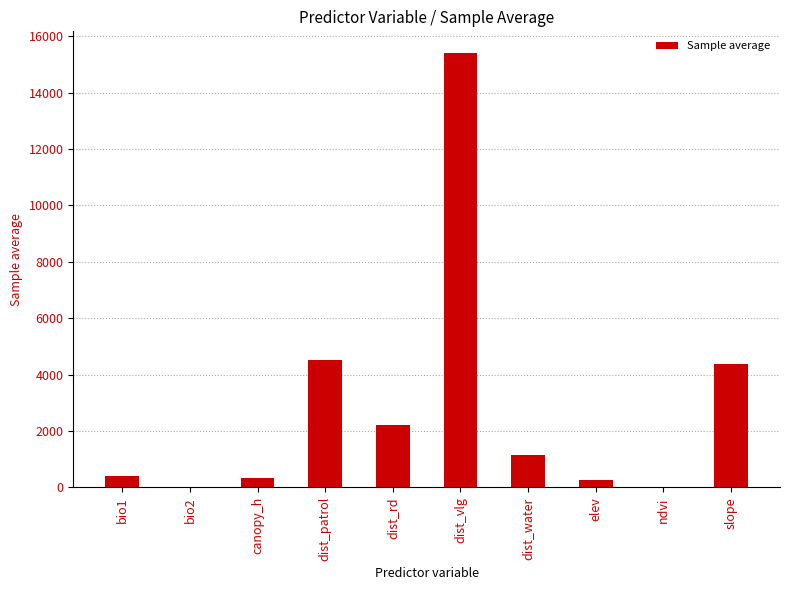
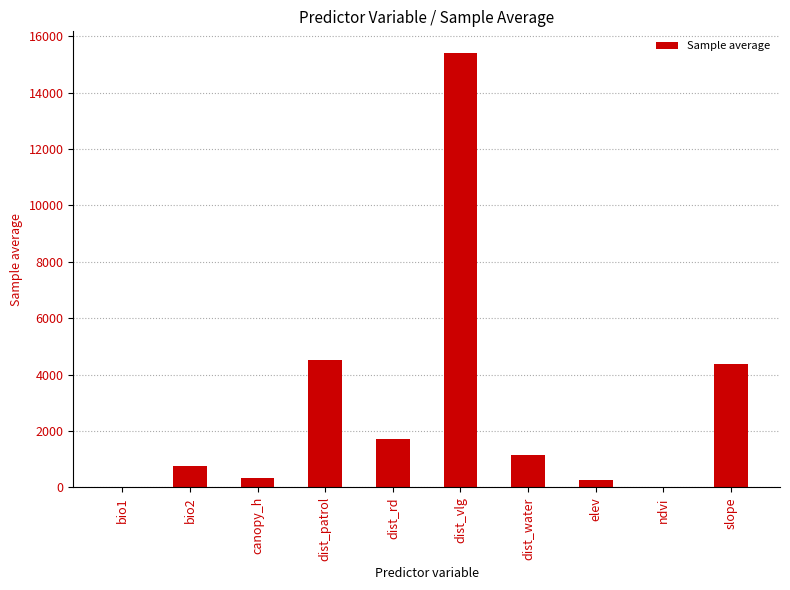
bio1: 400 -> 0
bio2: 0 -> 800
dist_rd: 2200 -> 1700
